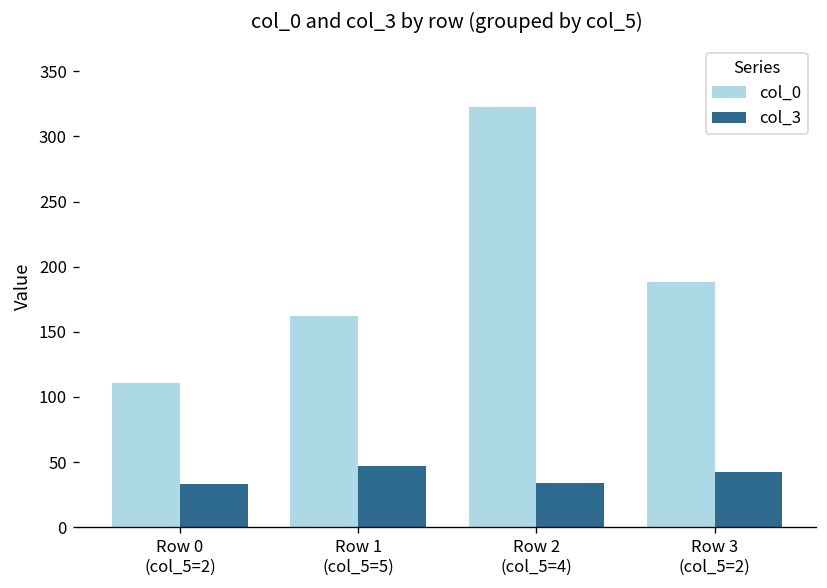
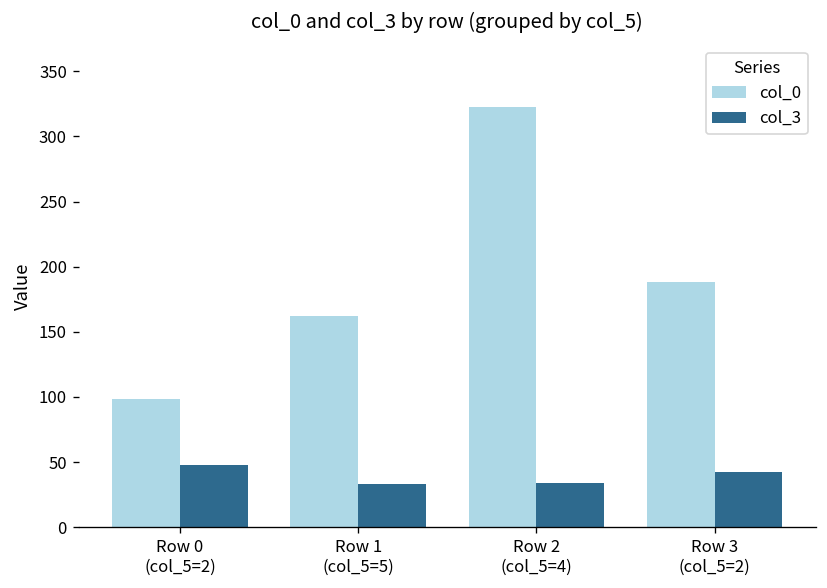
col_0, Row 0 (col_5=2): 111 -> 98
col_3, Row 0 (col_5=2): 33 -> 48
col_3, Row 1 (col_5=5): 47 -> 33
